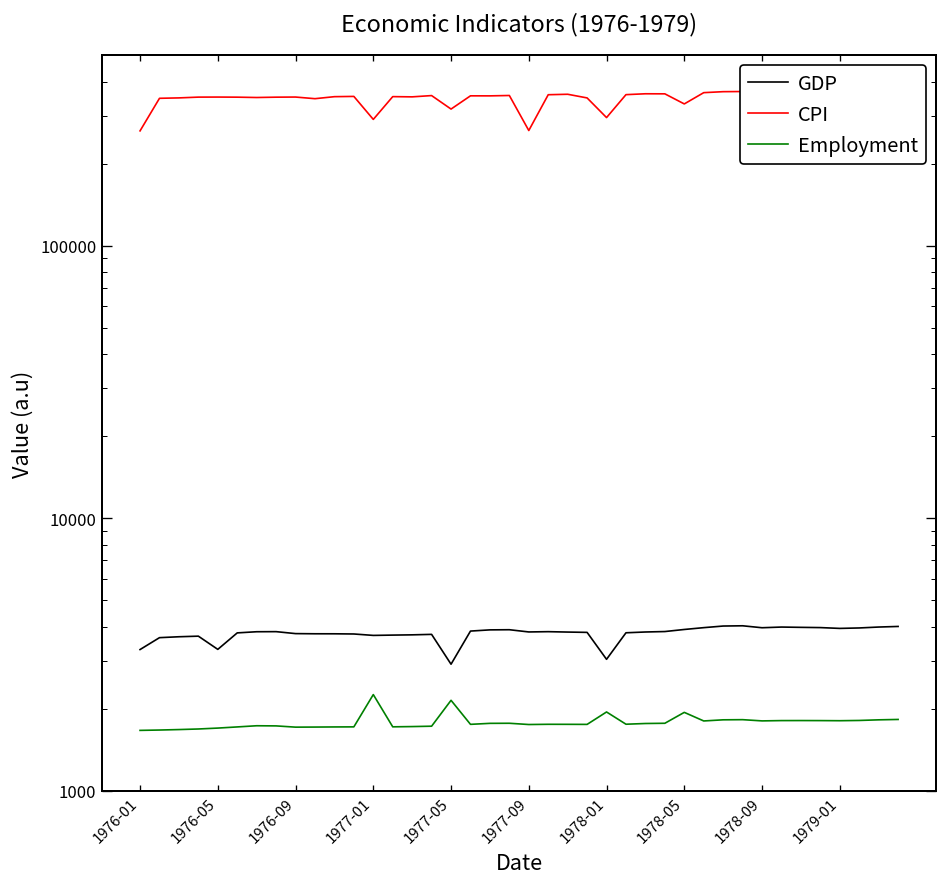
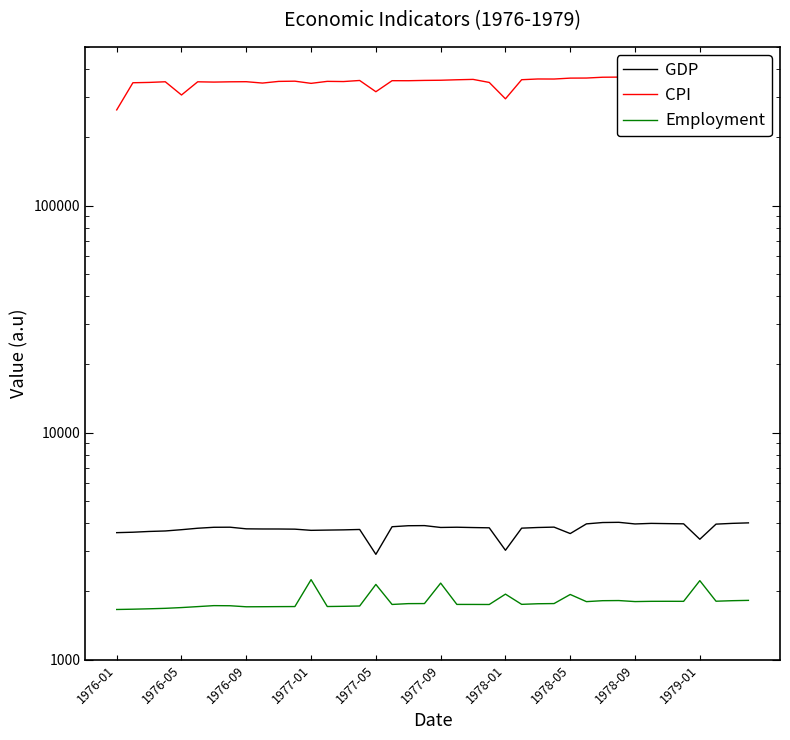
GDP, 1976-01: 3300 -> 3600
GDP, 1976-05: 3300 -> 3700
CPI, 1976-05: 350000 -> 310000
CPI, 1977-01: 290000 -> 350000
CPI, 1977-09: 260000 -> 360000
Employment, 1977-09: 1700 -> 2200
GDP, 1978-05: 3900 -> 3600
CPI, 1978-05: 330000 -> 360000
GDP, 1979-01: 3900 -> 3400
Employment, 1979-01: 1800 -> 2200
